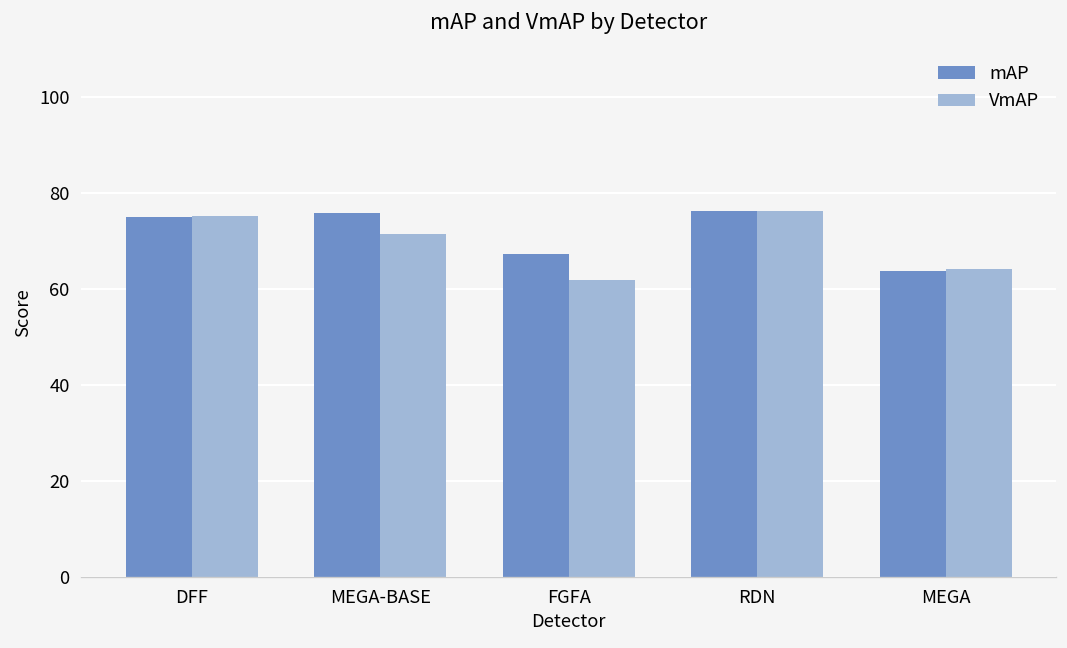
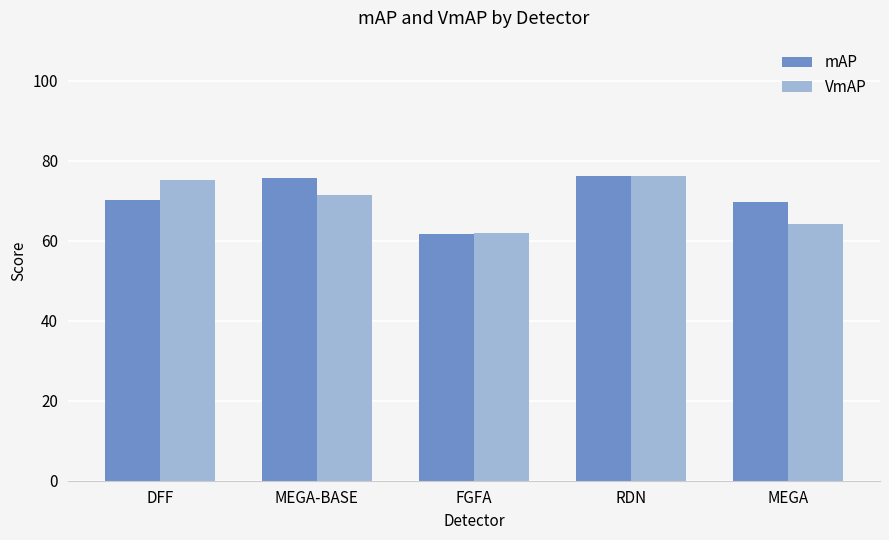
mAP, DFF: 75 -> 70
mAP, FGFA: 67 -> 62
mAP, MEGA: 64 -> 70
